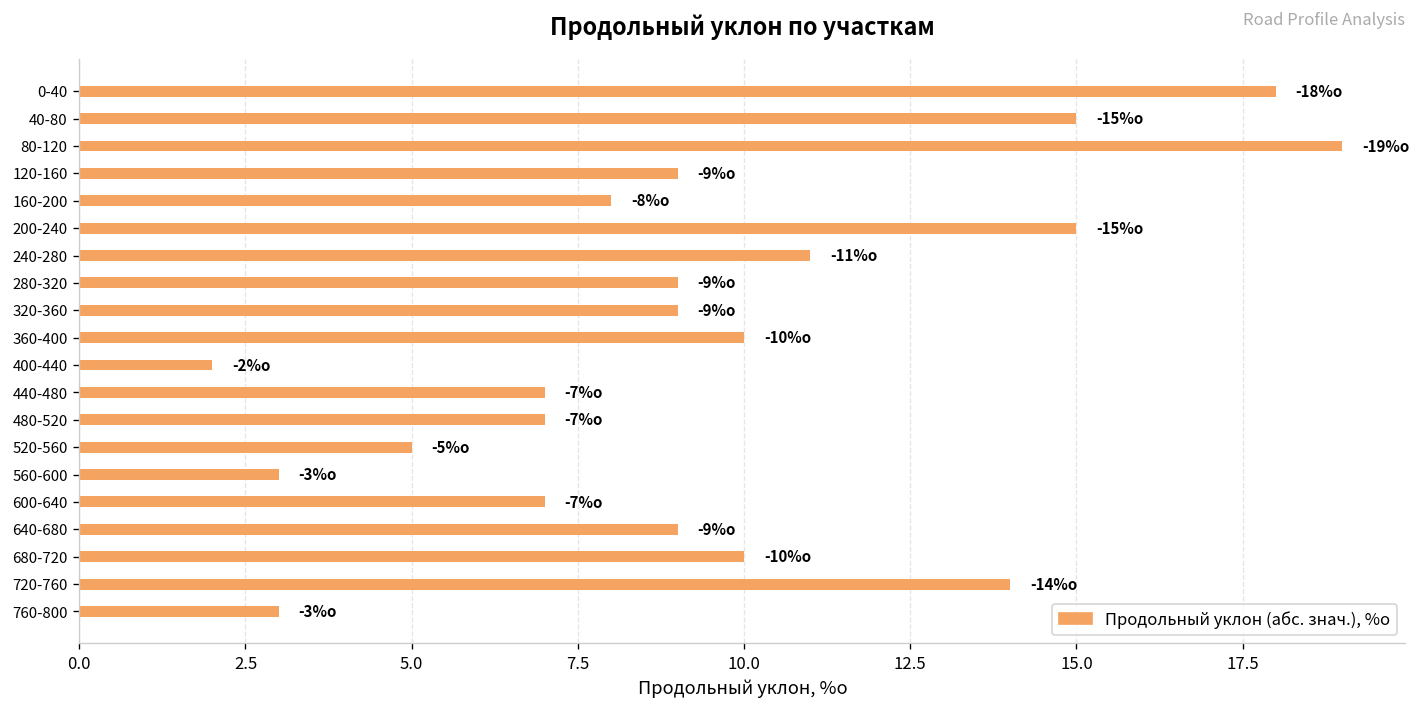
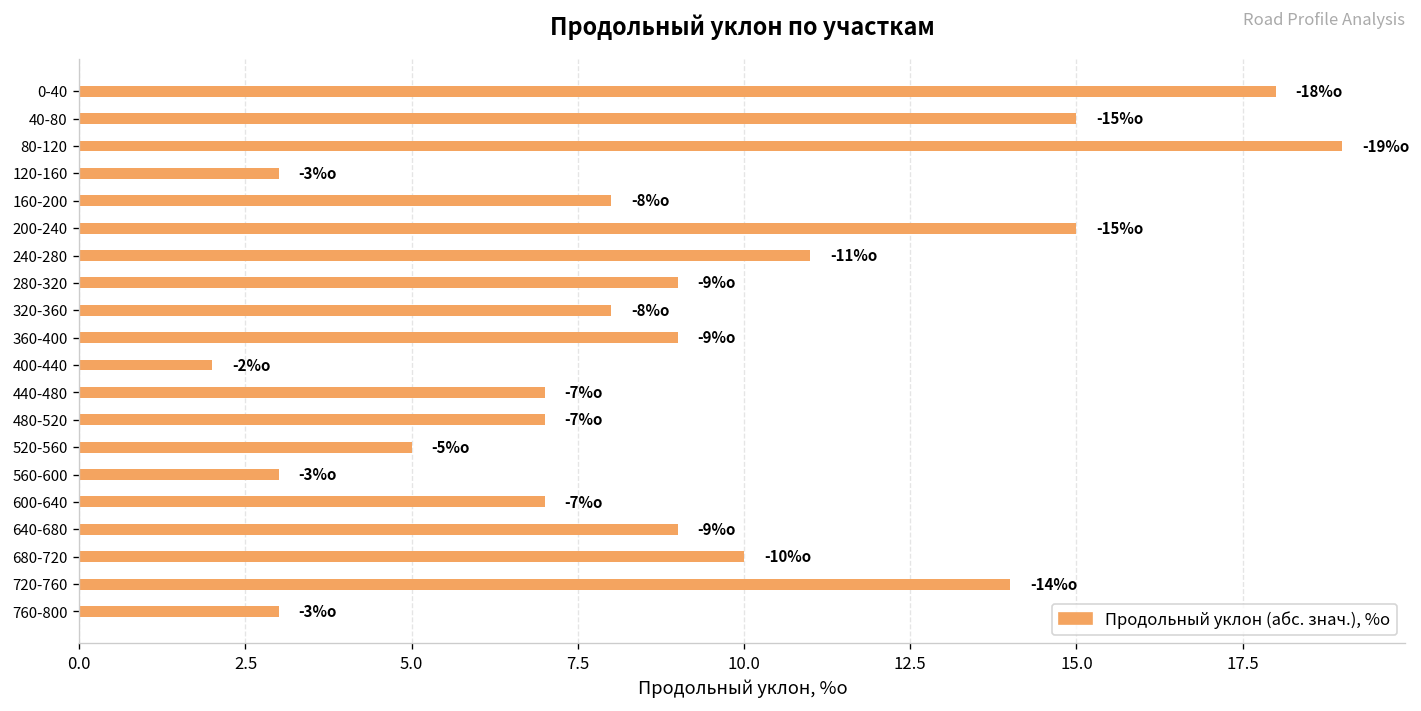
120-160: -9%о -> -3%о
320-360: -9%о -> -8%о
360-400: -10%о -> -9%о
